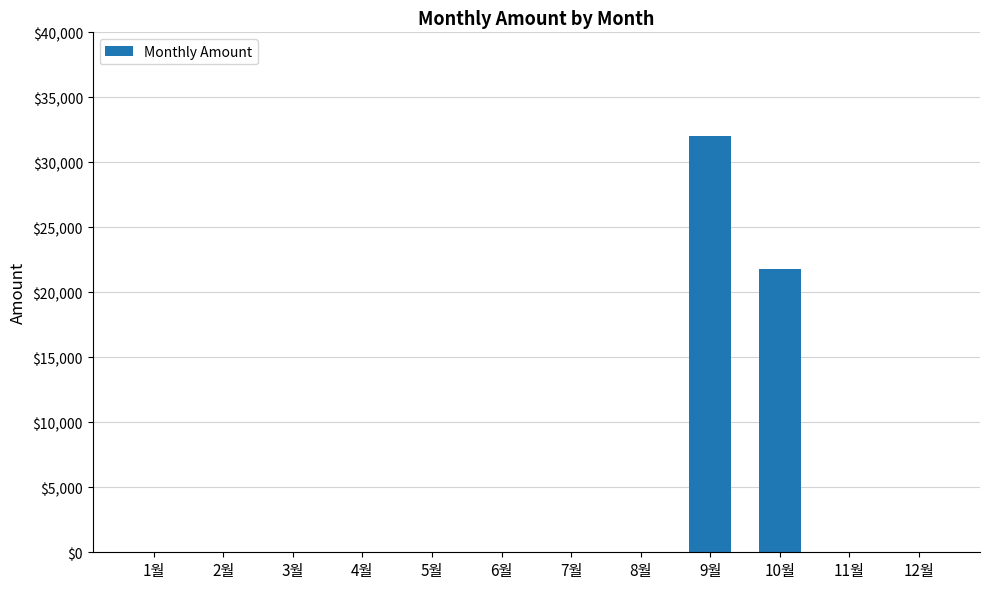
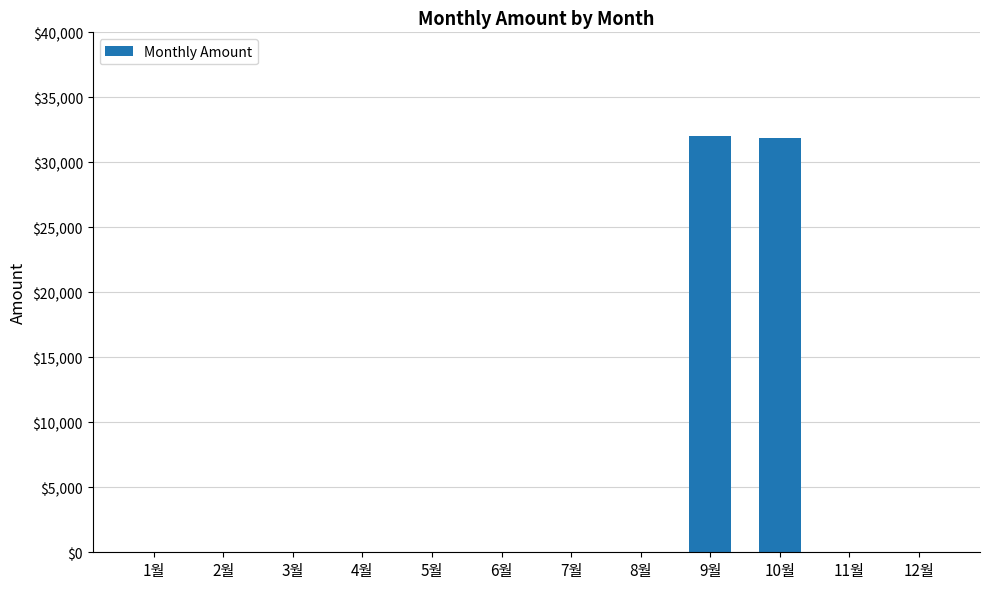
10월: $21,800 -> $31,900
